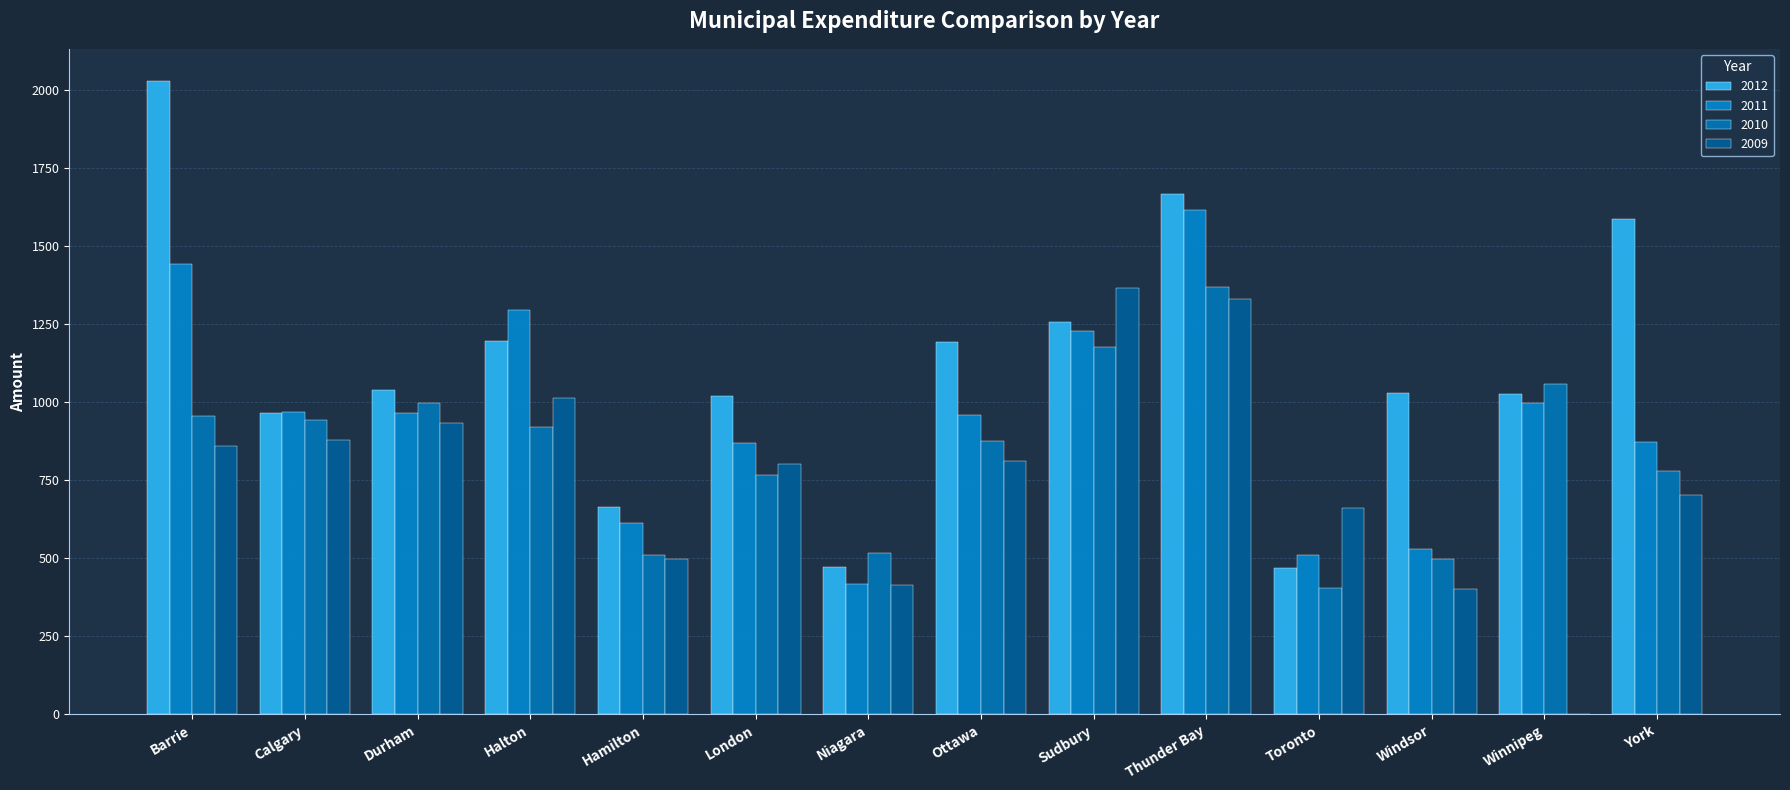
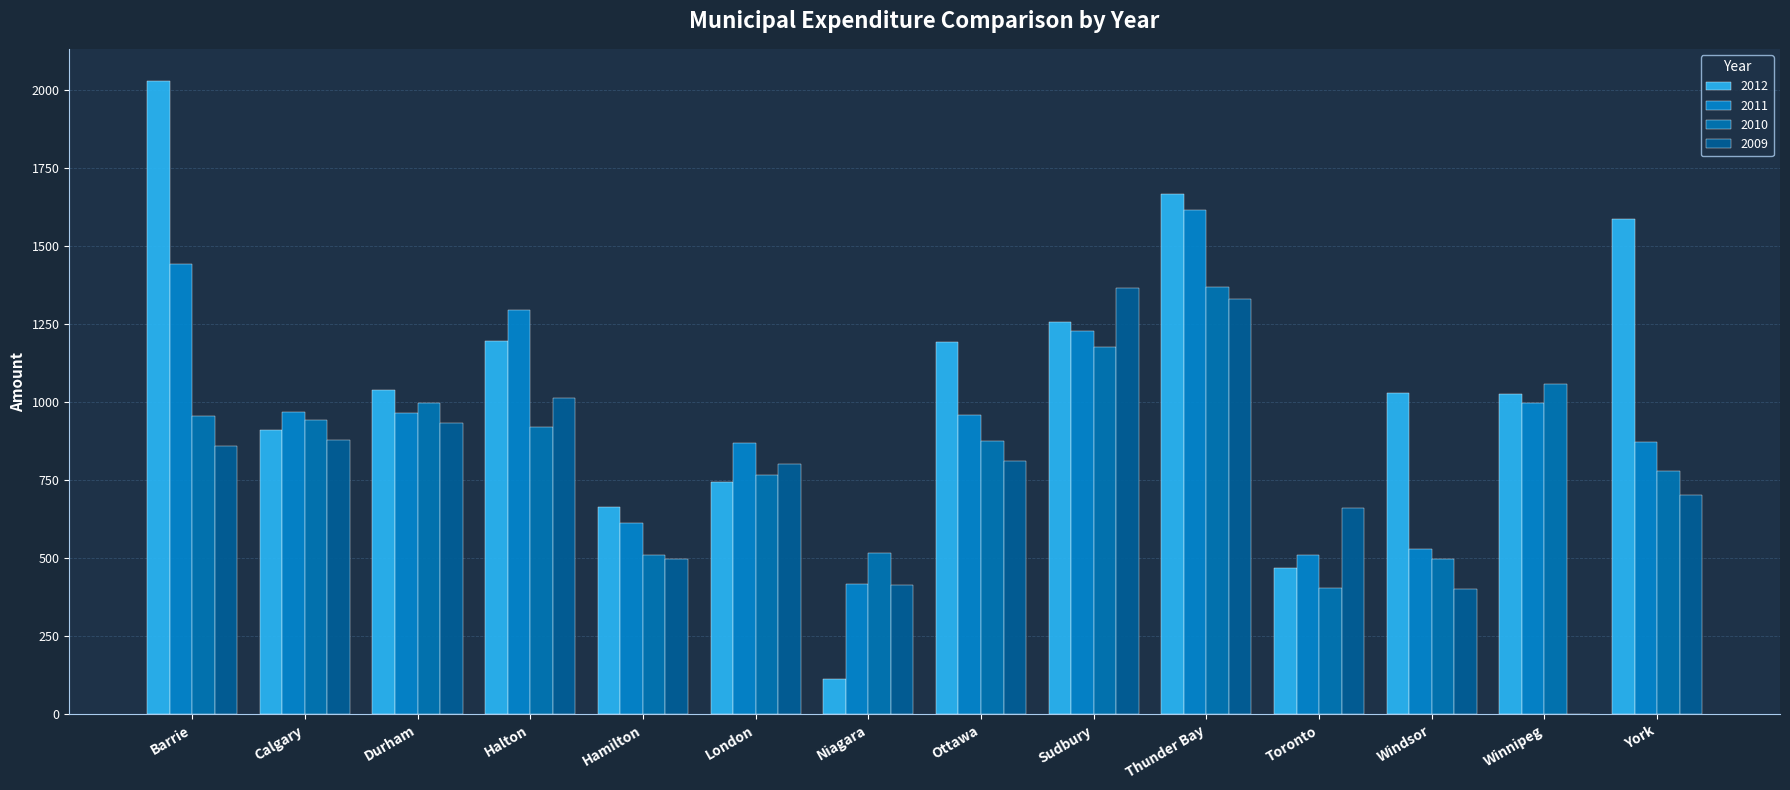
2012, Calgary: 960 -> 910
2012, London: 1020 -> 750
2012, Niagara: 470 -> 110
